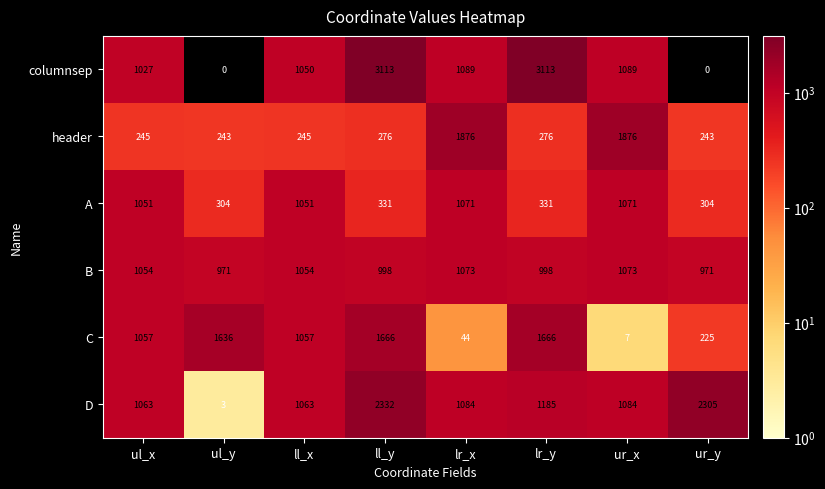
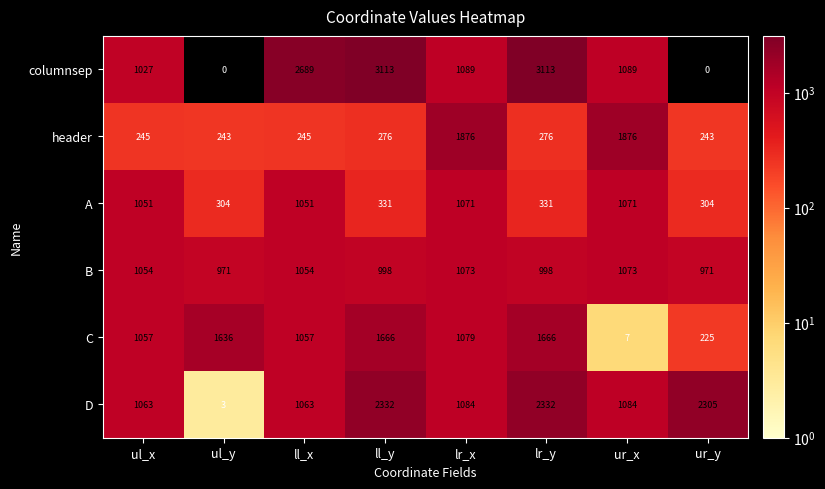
columnsep, ll_x: 1050 -> 2689
C, lr_x: 44 -> 1079
D, lr_y: 1185 -> 2332
